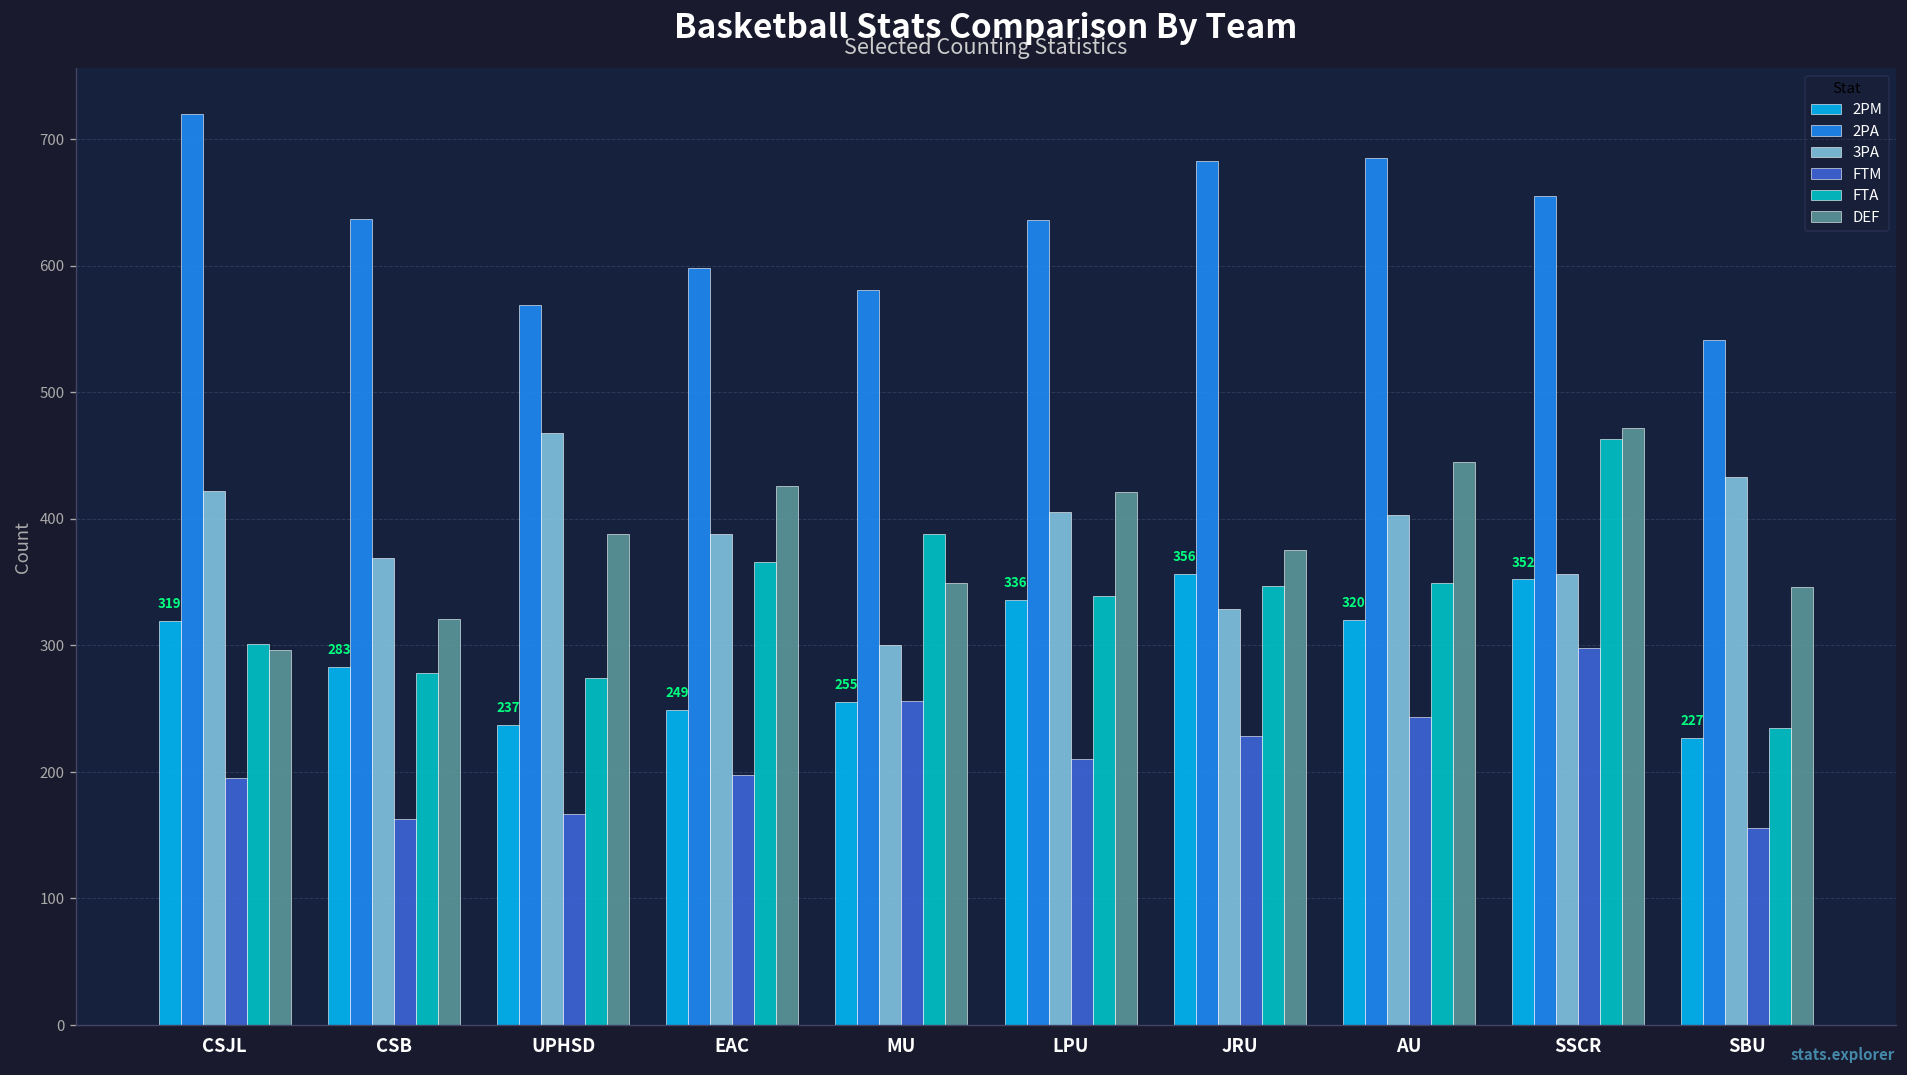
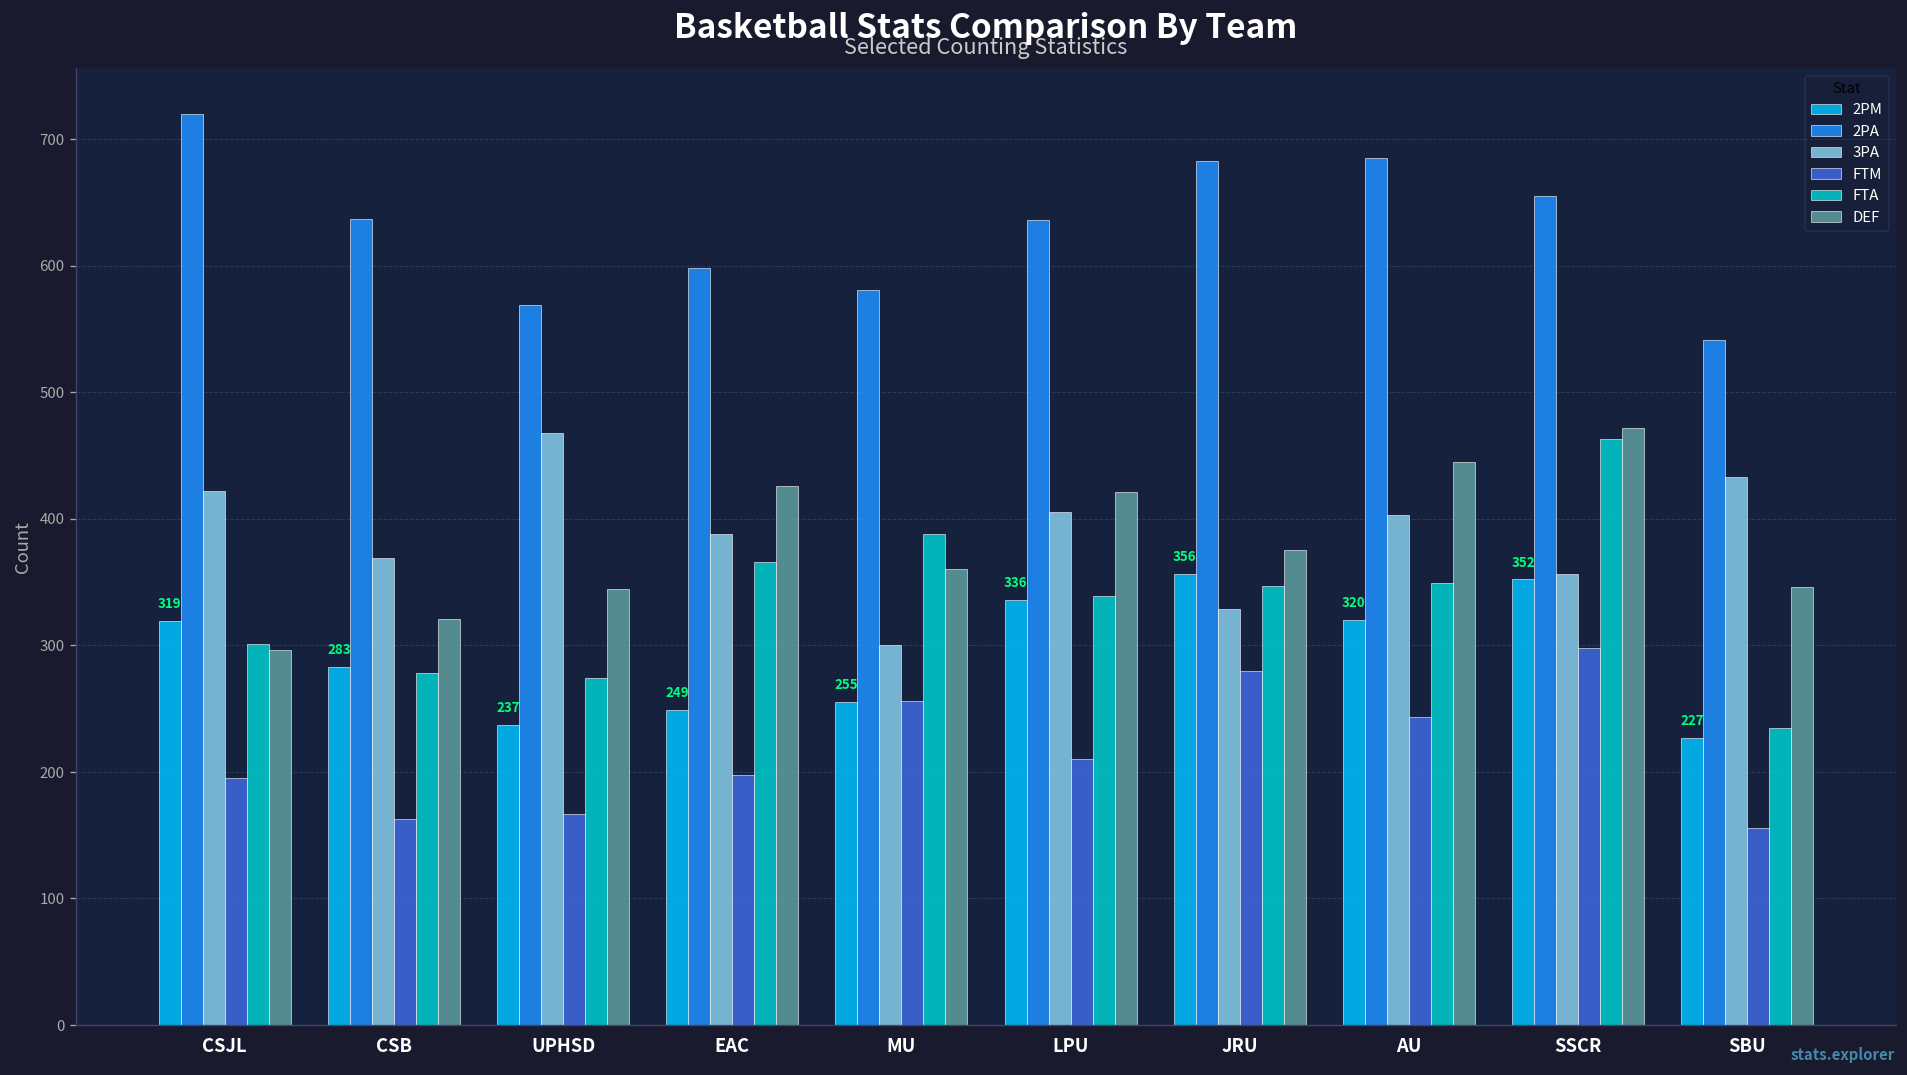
DEF, UPHSD: 388 -> 344
DEF, MU: 349 -> 360
FTM, JRU: 228 -> 280
